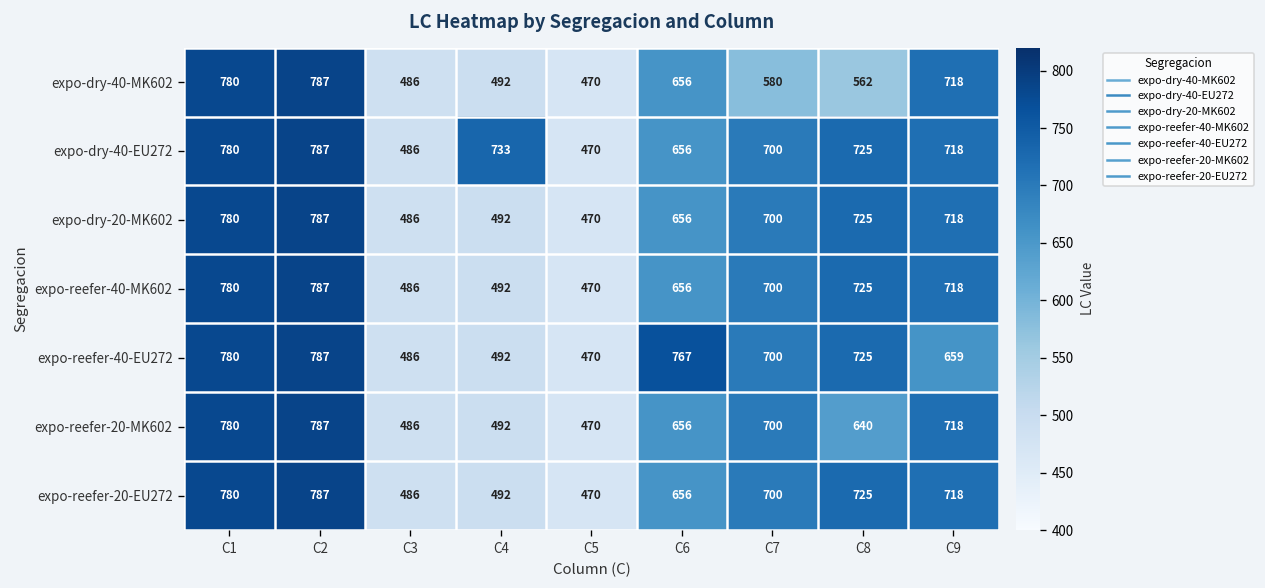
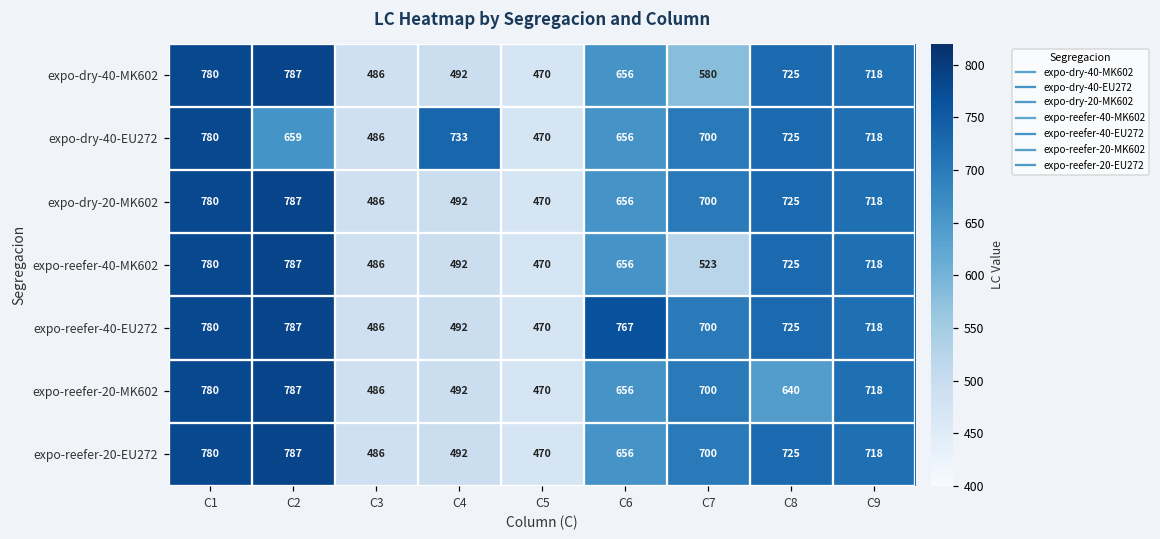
expo-dry-40-MK602, C8: 562 -> 725
expo-dry-40-EU272, C2: 787 -> 659
expo-reefer-40-MK602, C7: 700 -> 523
expo-reefer-40-EU272, C9: 659 -> 718
